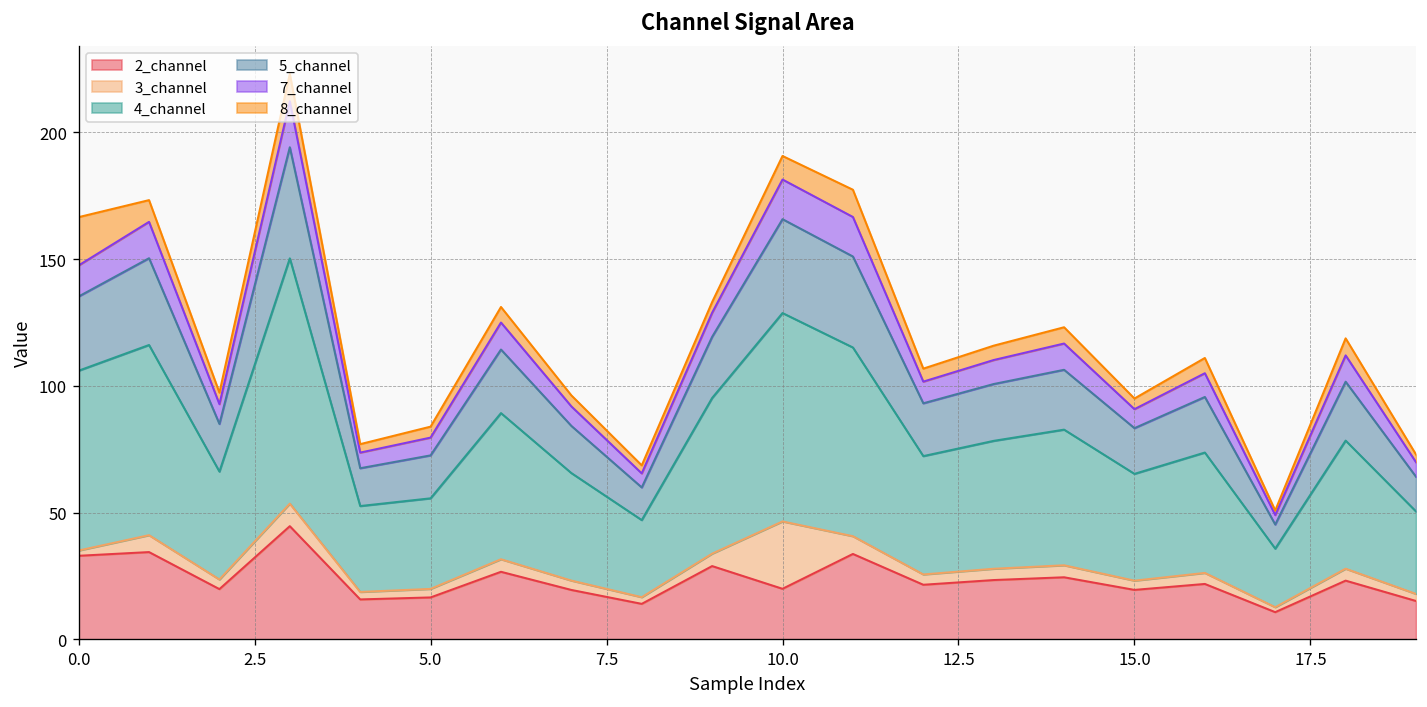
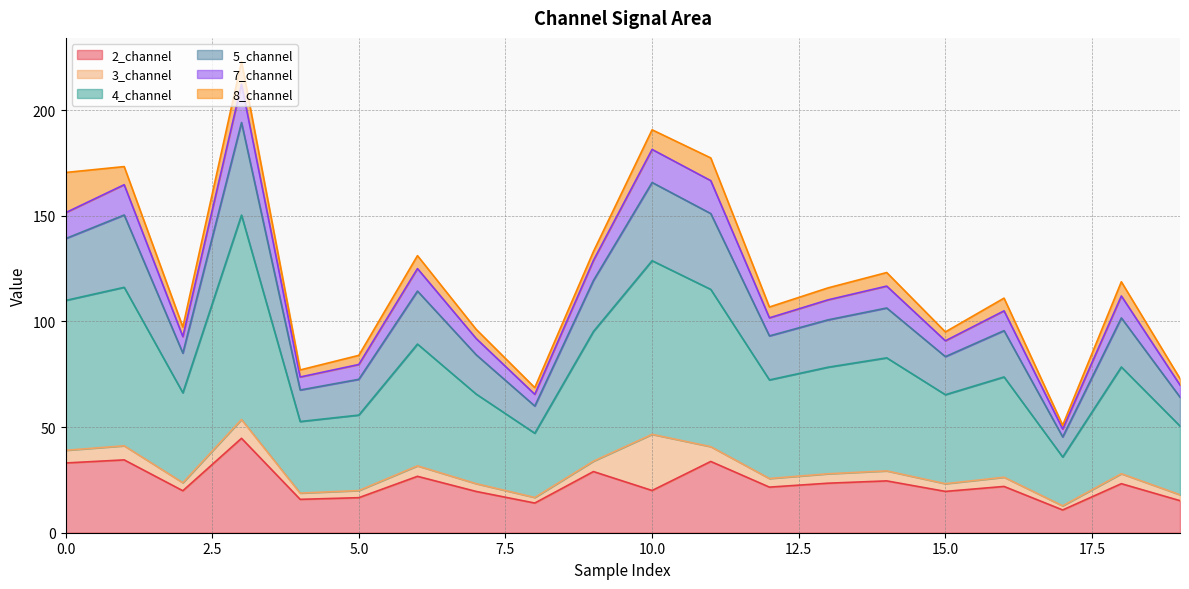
3_channel, 0.0: 2 -> 6
